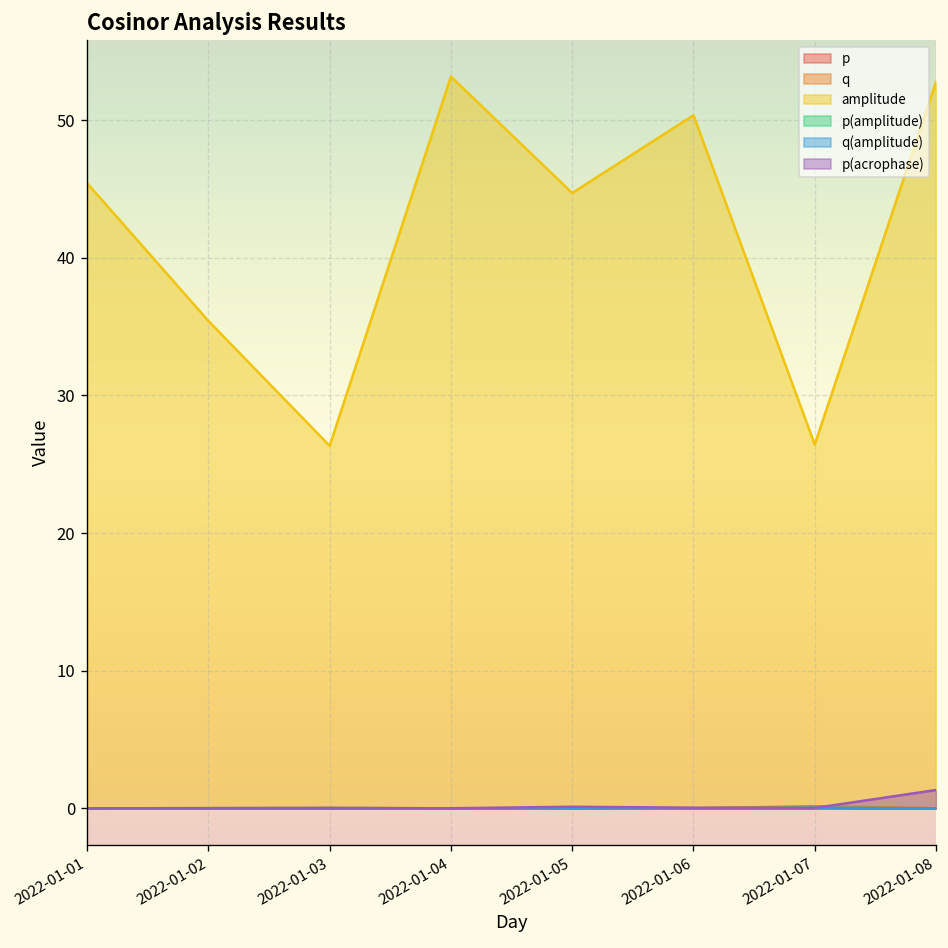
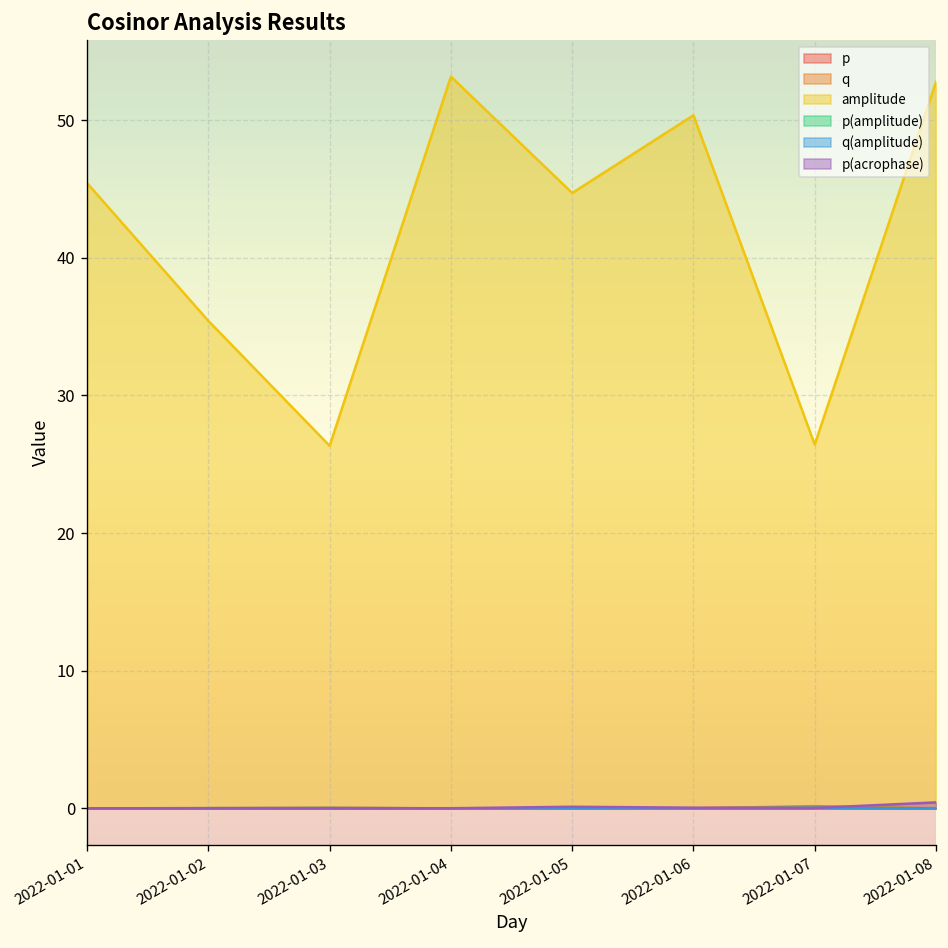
p(acrophase), 2022-01-08: 1.3 -> 0.4
